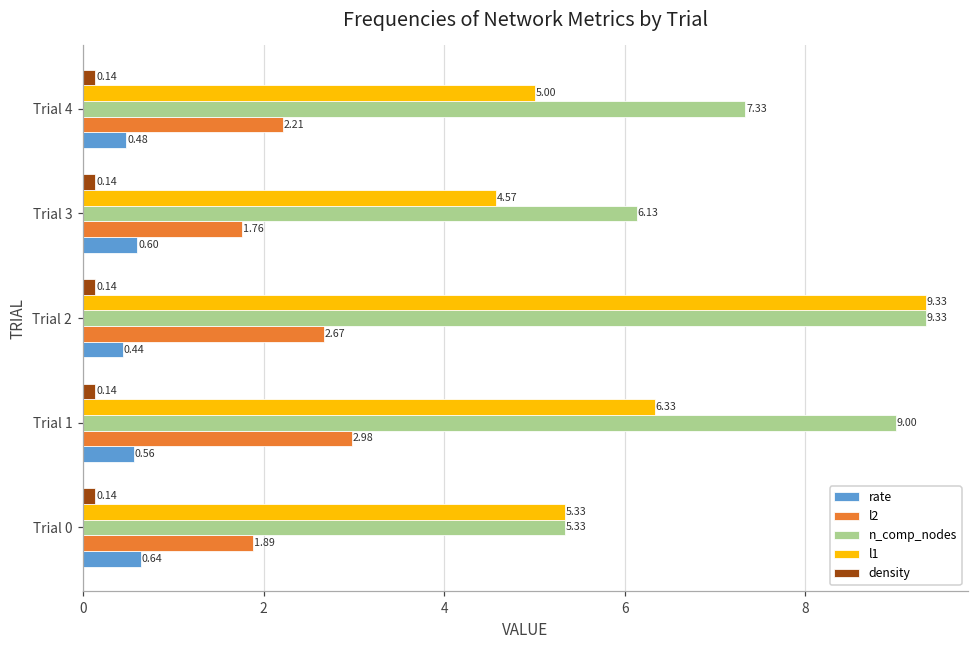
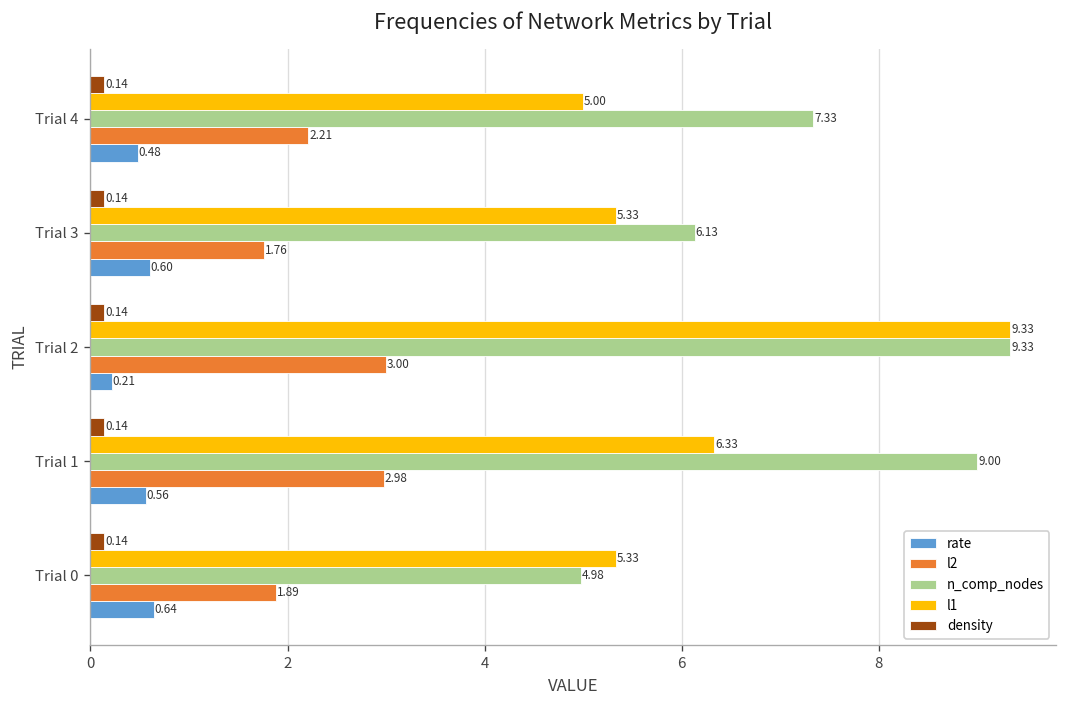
l1, Trial 3: 4.57 -> 5.33
l2, Trial 2: 2.67 -> 3.00
rate, Trial 2: 0.44 -> 0.21
n_comp_nodes, Trial 0: 5.33 -> 4.98
